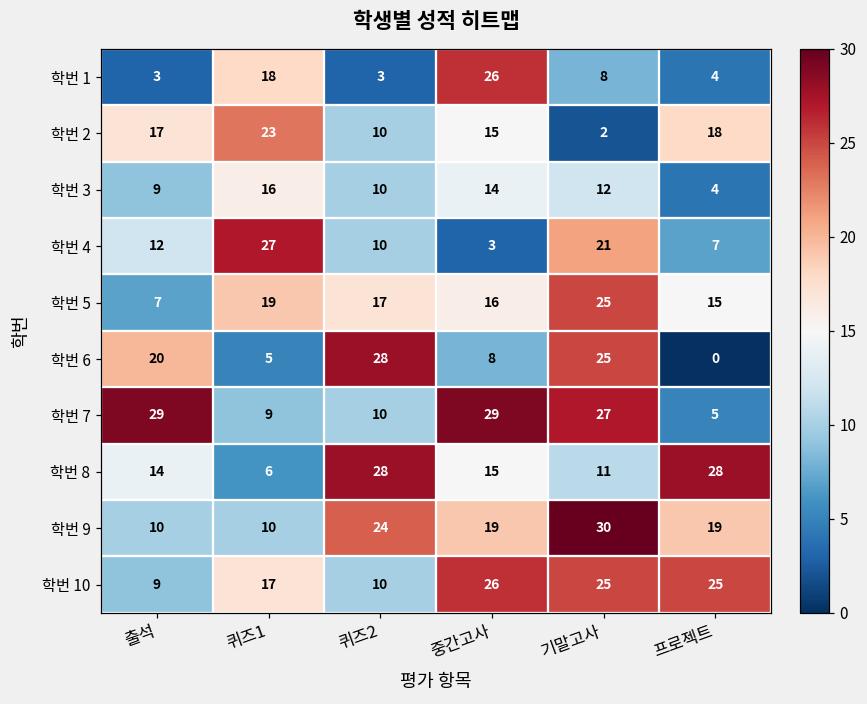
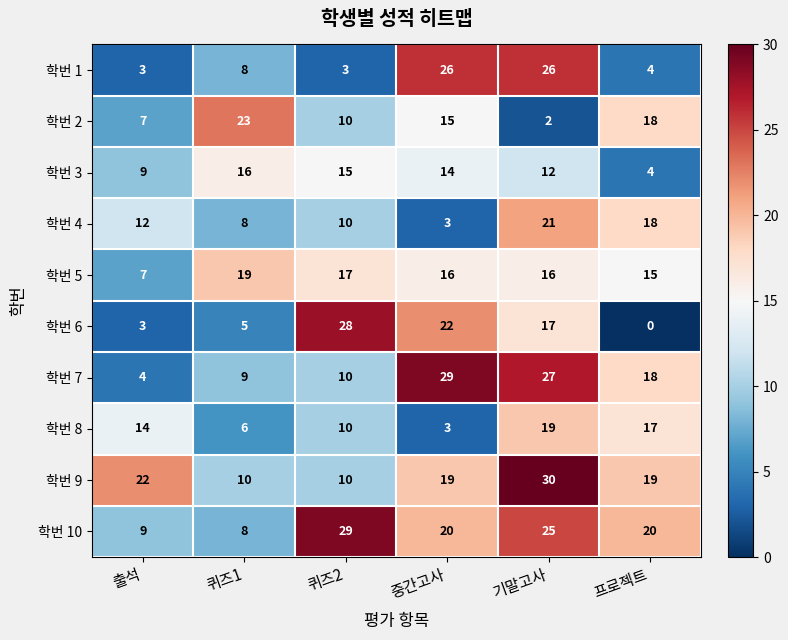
학번 1, 퀴즈1: 18 -> 8
학번 1, 기말고사: 8 -> 26
학번 2, 출석: 17 -> 7
학번 3, 퀴즈2: 10 -> 15
학번 4, 퀴즈1: 27 -> 8
학번 4, 프로젝트: 7 -> 18
학번 5, 기말고사: 25 -> 16
학번 6, 출석: 20 -> 3
학번 6, 중간고사: 8 -> 22
학번 6, 기말고사: 25 -> 17
학번 7, 출석: 29 -> 4
학번 7, 프로젝트: 5 -> 18
학번 8, 퀴즈2: 28 -> 10
학번 8, 중간고사: 15 -> 3
학번 8, 기말고사: 11 -> 19
학번 8, 프로젝트: 28 -> 17
학번 9, 출석: 10 -> 22
학번 9, 퀴즈2: 24 -> 10
학번 10, 퀴즈1: 17 -> 8
학번 10, 퀴즈2: 10 -> 29
학번 10, 중간고사: 26 -> 20
학번 10, 프로젝트: 25 -> 20
